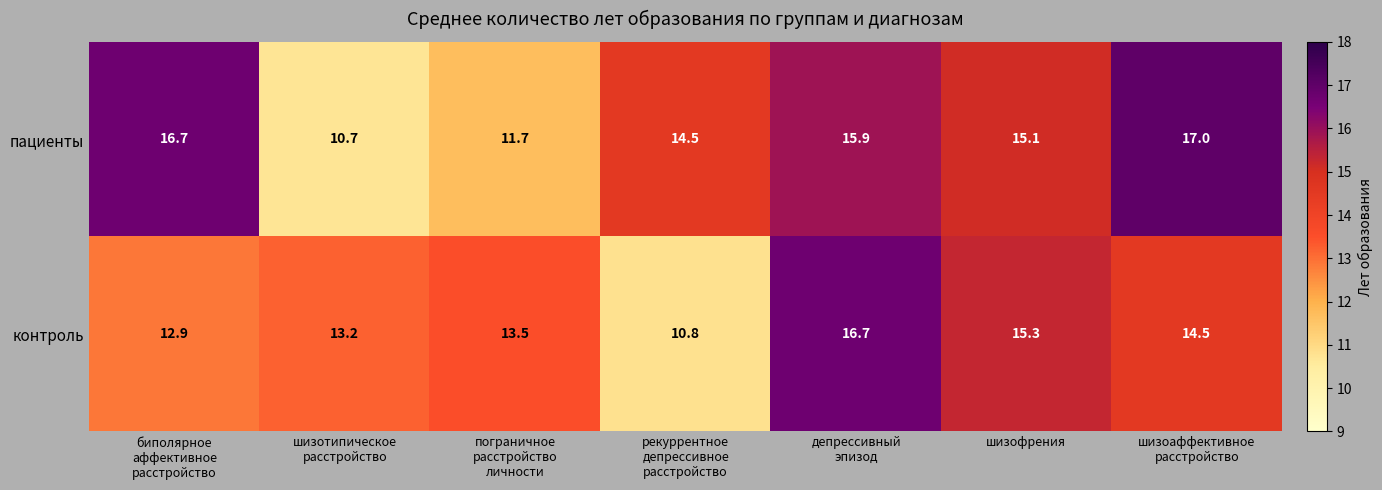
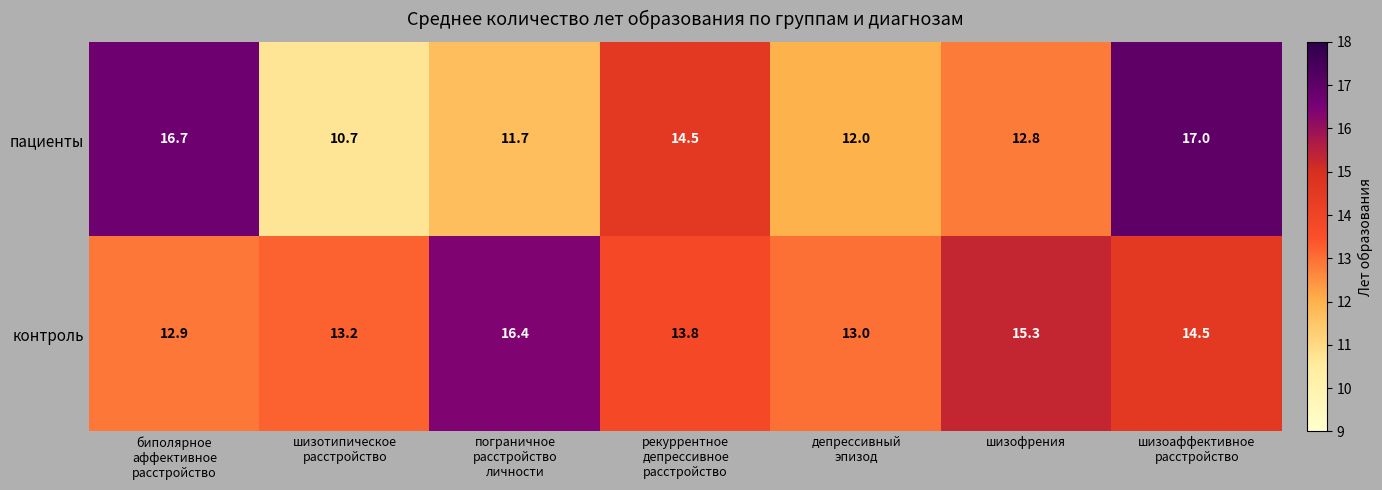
пациенты, депрессивный эпизод: 15.9 -> 12.0
пациенты, шизофрения: 15.1 -> 12.8
контроль, пограничное расстройство личности: 13.5 -> 16.4
контроль, рекуррентное депрессивное расстройство: 10.8 -> 13.8
контроль, депрессивный эпизод: 16.7 -> 13.0
